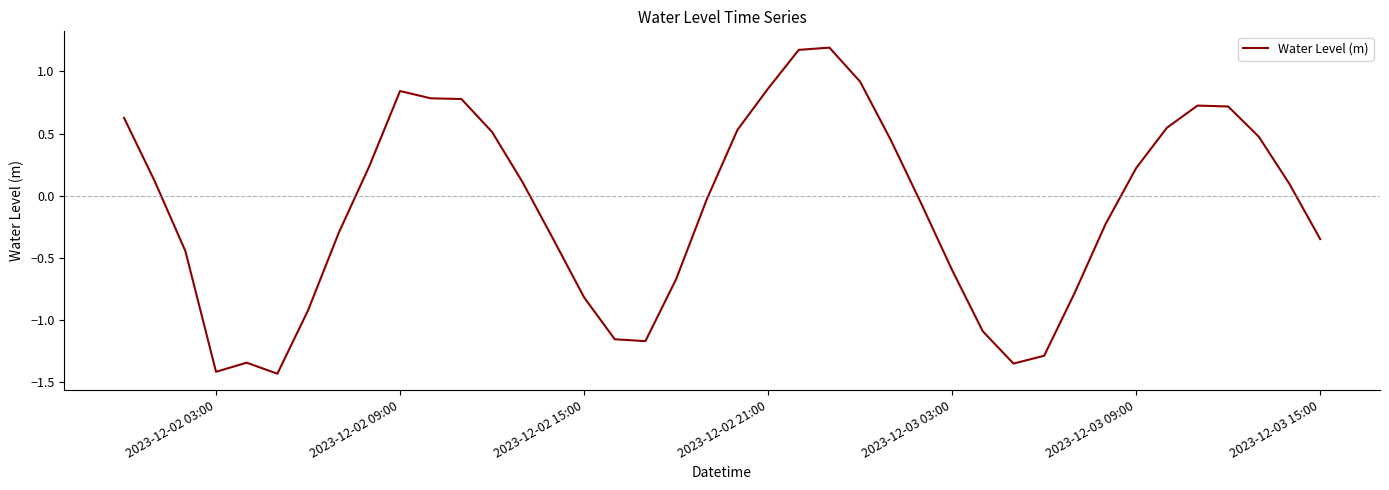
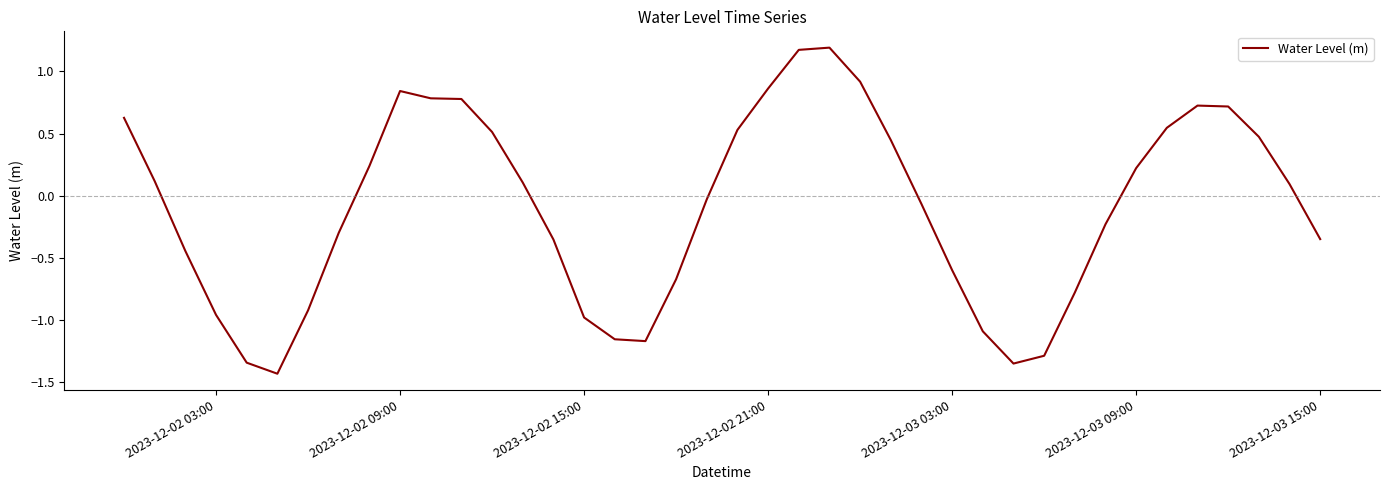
2023-12-02 03:00: -1.42 -> -0.96
2023-12-02 15:00: -0.82 -> -0.98
